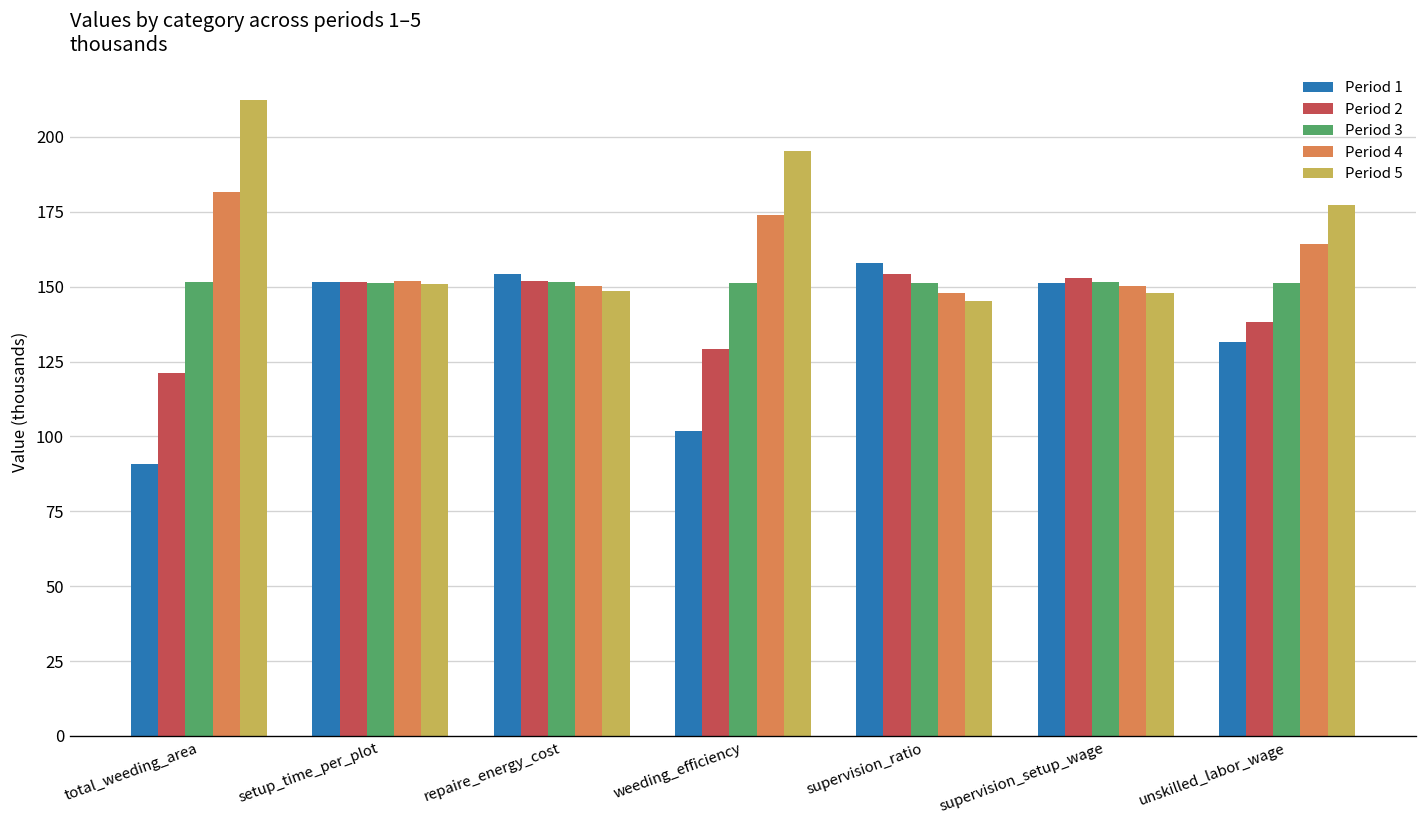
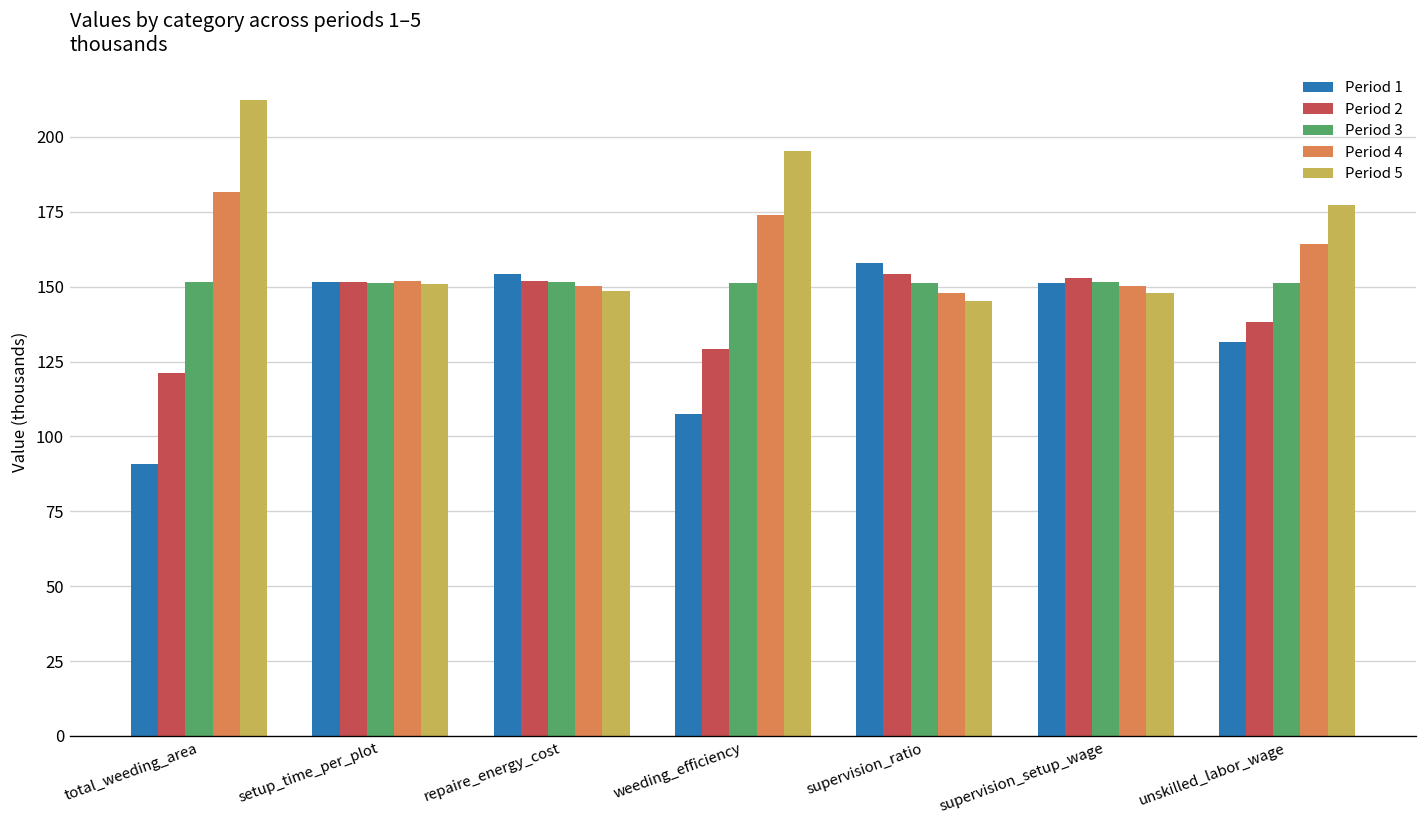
Period 1, weeding_efficiency: 102 -> 107
